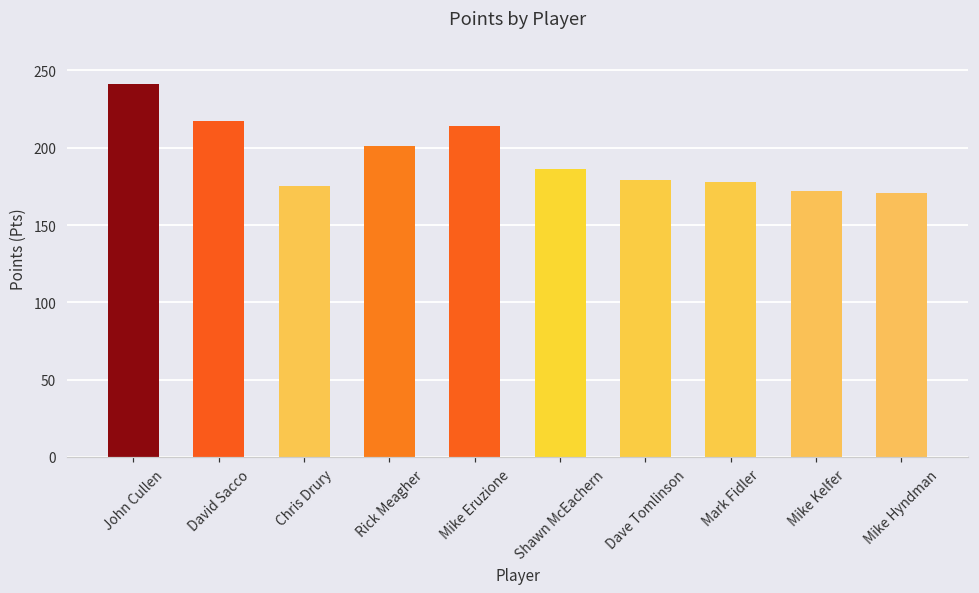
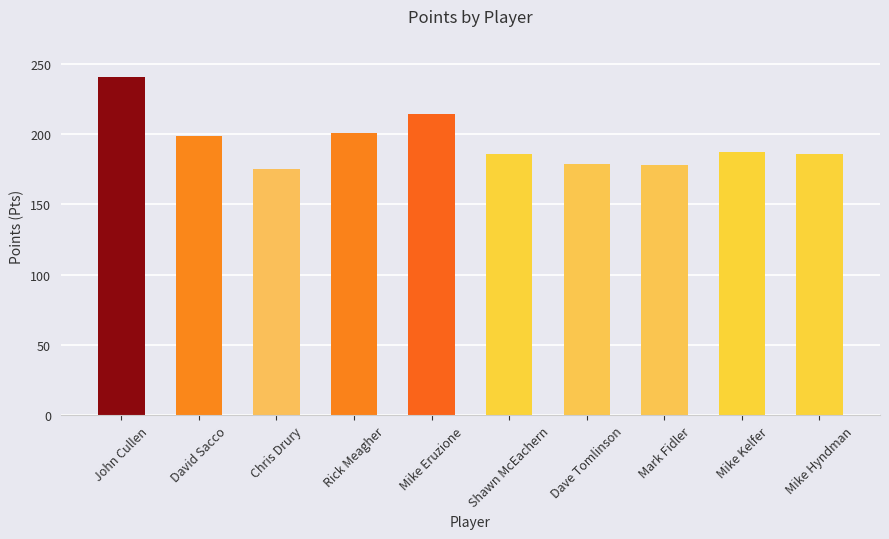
David Sacco: 217 -> 199
Mike Kelfer: 172 -> 187
Mike Hyndman: 171 -> 186
